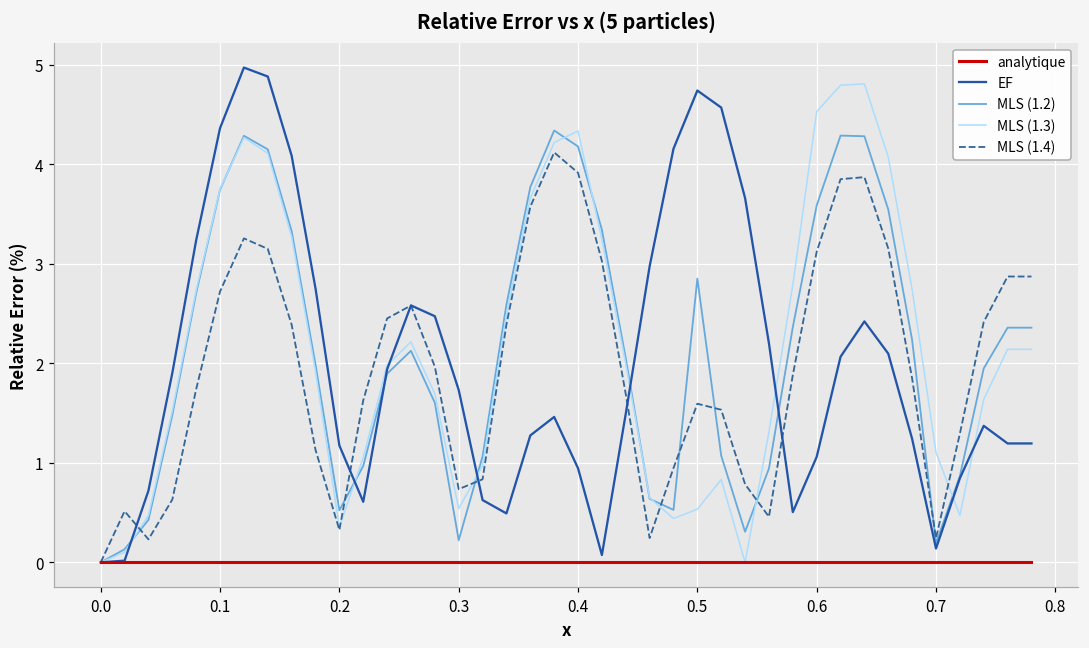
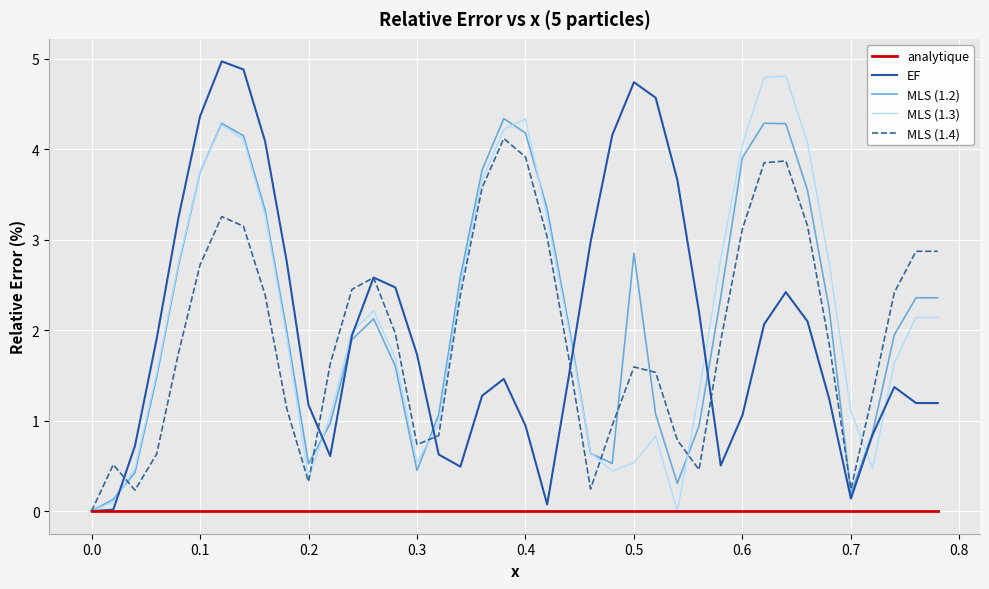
MLS (1.2), 0.3: 0.2 -> 0.5
MLS (1.2), 0.6: 3.6 -> 3.9
MLS (1.3), 0.6: 4.5 -> 4.1
